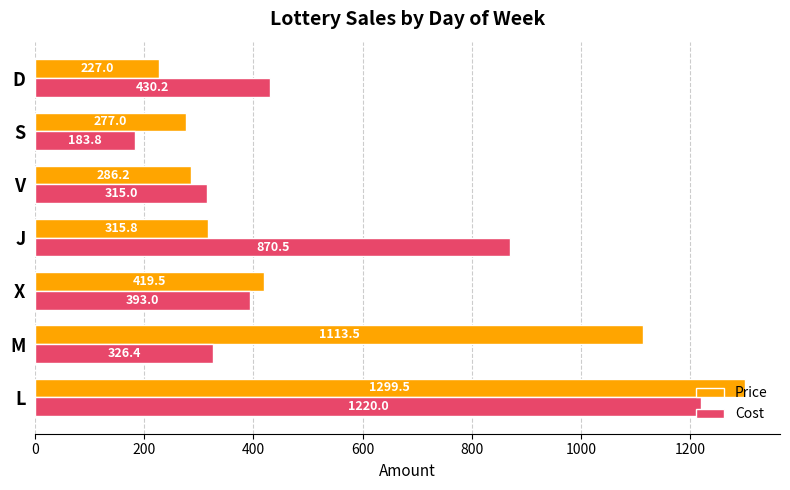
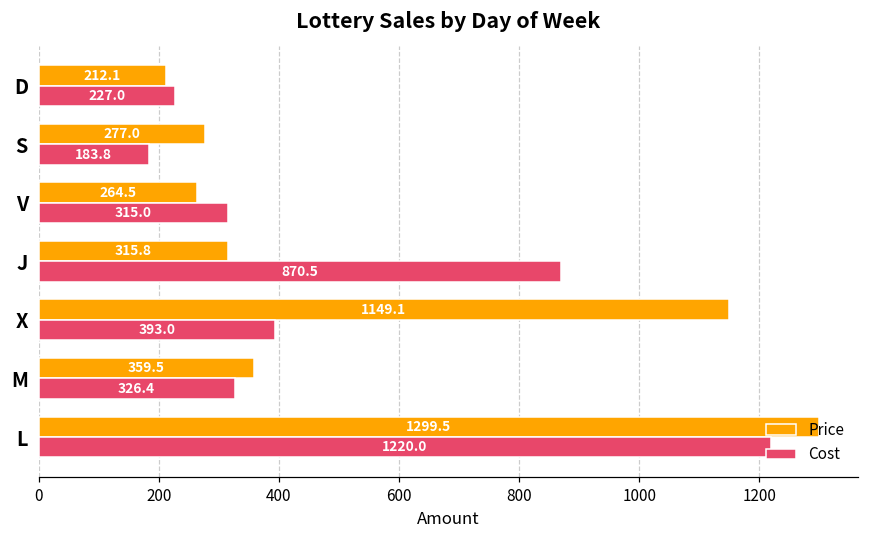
Price, D: 227.0 -> 212.1
Cost, D: 430.2 -> 227.0
Price, V: 286.2 -> 264.5
Price, X: 419.5 -> 1149.1
Price, M: 1113.5 -> 359.5
